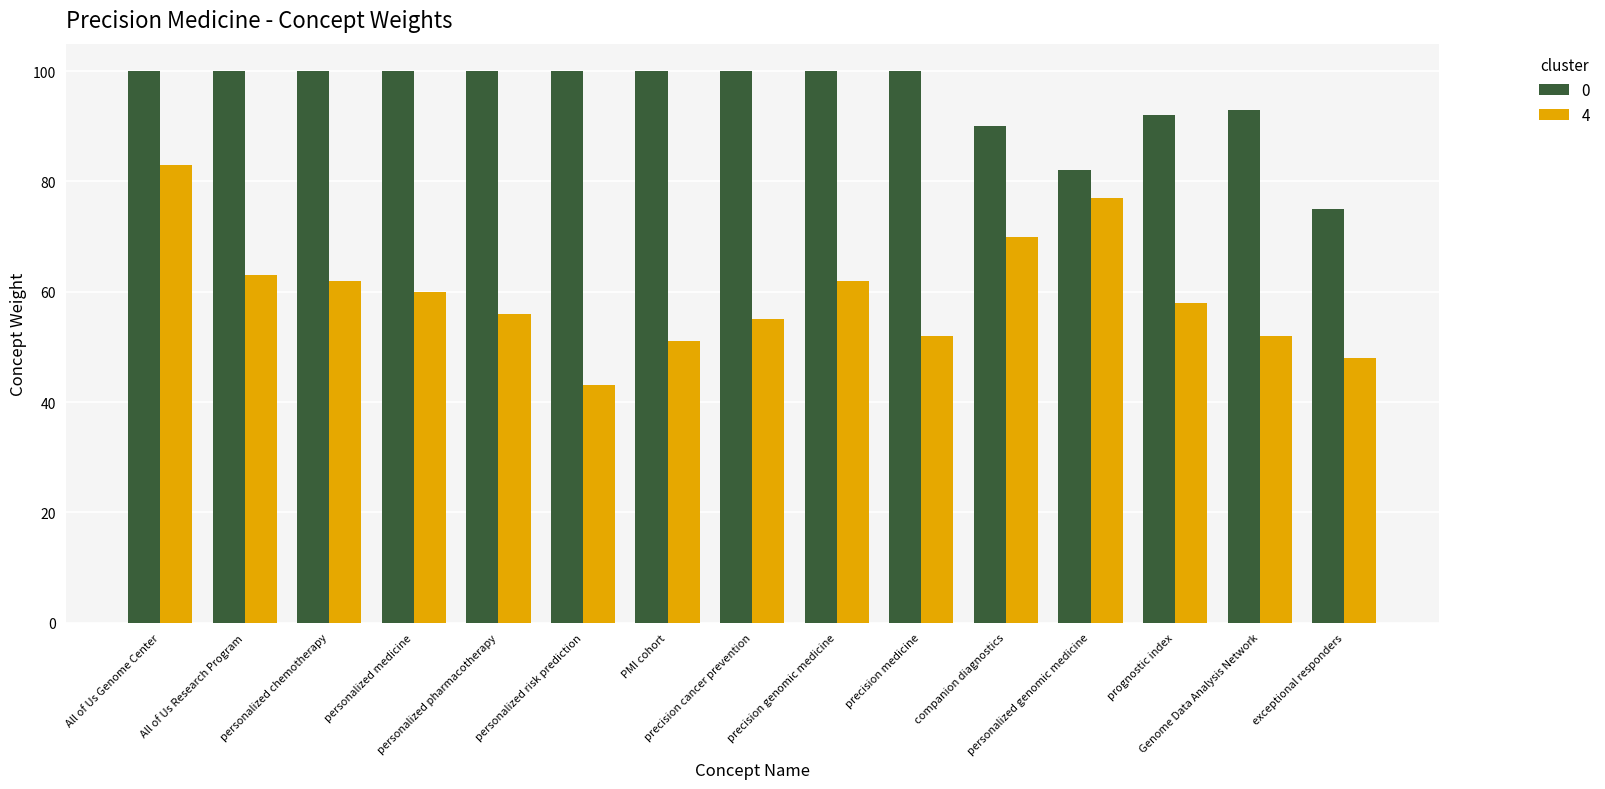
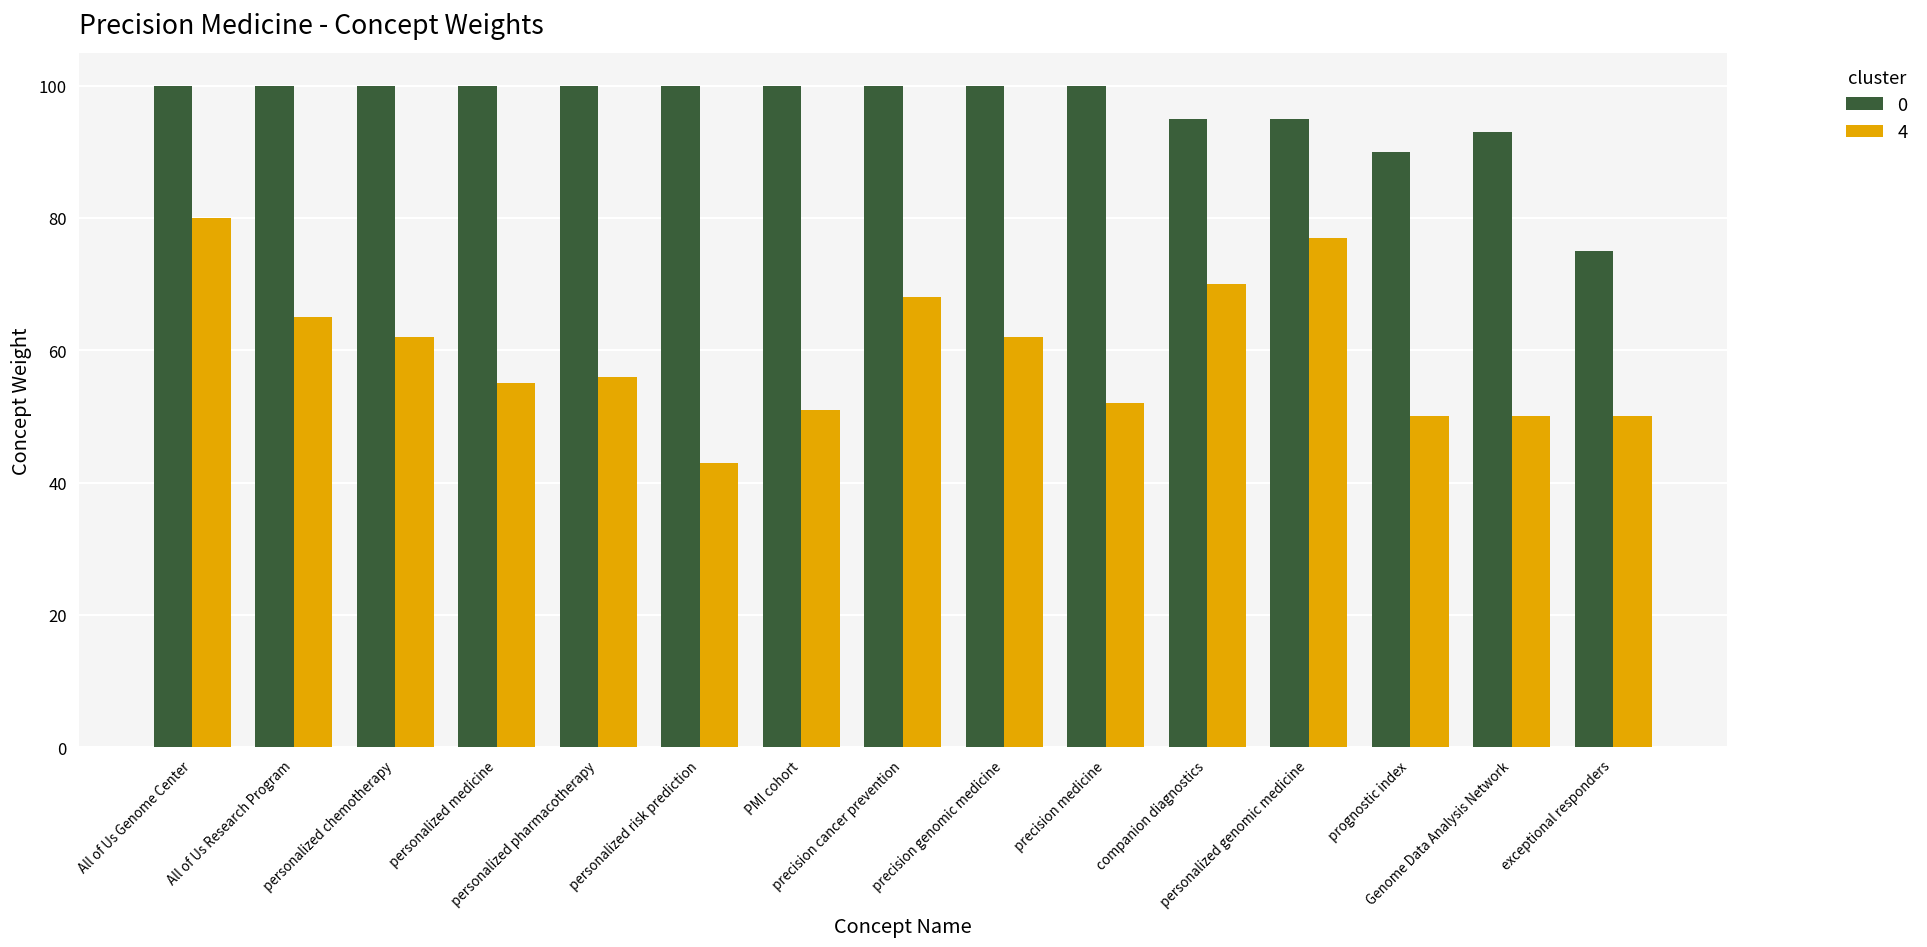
4, All of Us Genome Center: 83 -> 80
4, All of Us Research Program: 63 -> 65
4, personalized medicine: 60 -> 55
4, precision cancer prevention: 55 -> 68
0, companion diagnostics: 90 -> 95
0, personalized genomic medicine: 82 -> 95
0, prognostic index: 92 -> 90
4, prognostic index: 58 -> 50
4, Genome Data Analysis Network: 52 -> 50
4, exceptional responders: 48 -> 50
